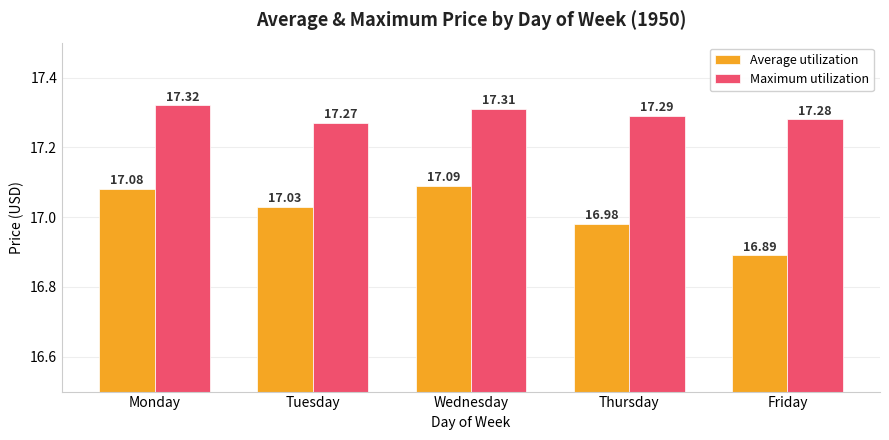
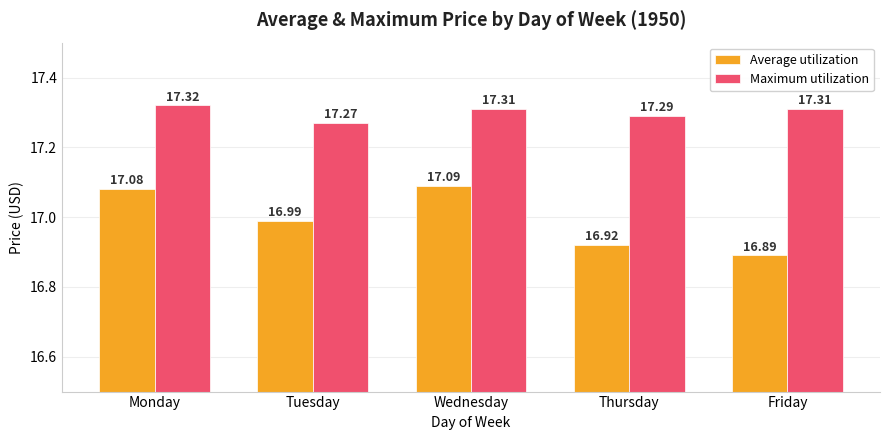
Average utilization, Tuesday: 17.03 -> 16.99
Average utilization, Thursday: 16.98 -> 16.92
Maximum utilization, Friday: 17.28 -> 17.31
